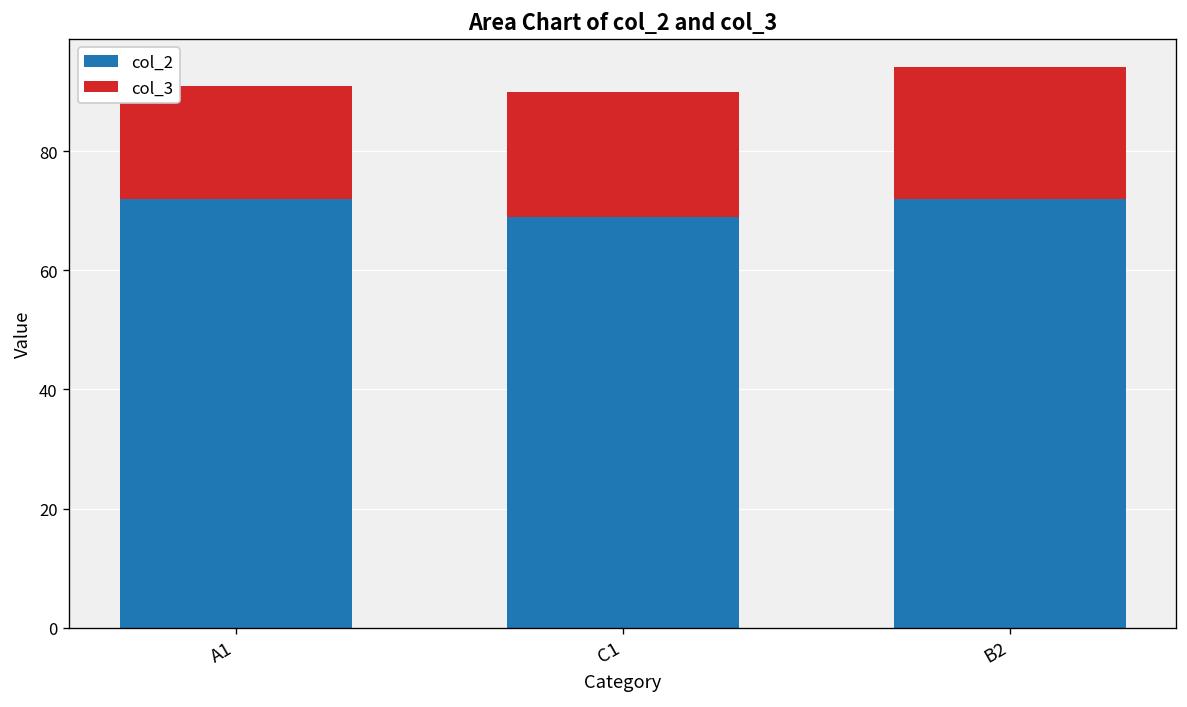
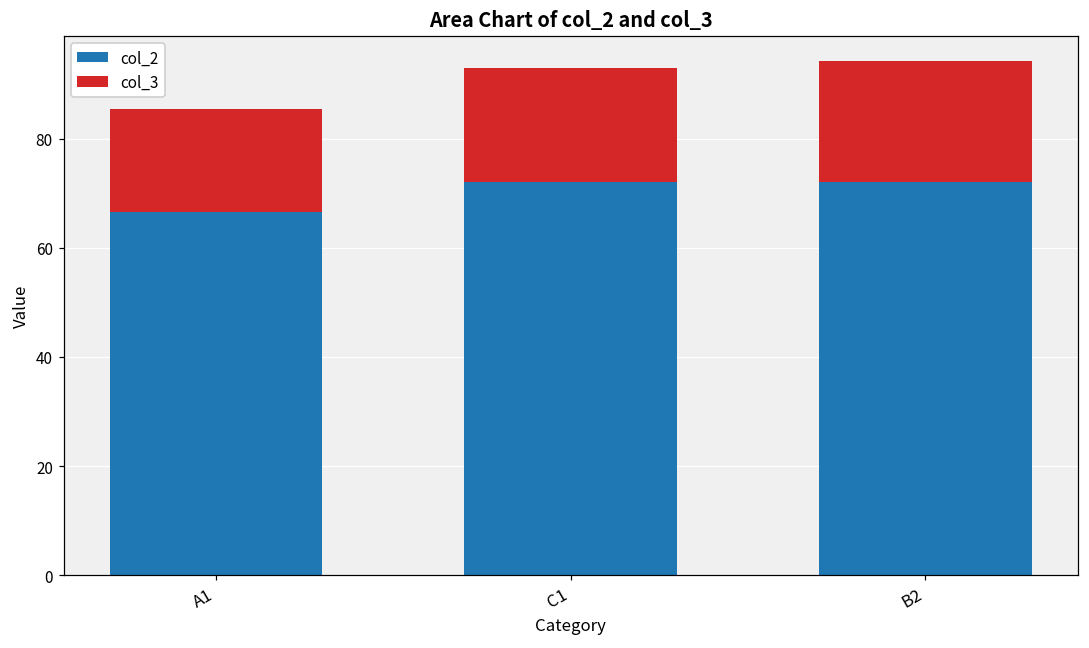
col_2, A1: 72 -> 66
col_2, C1: 69 -> 72
